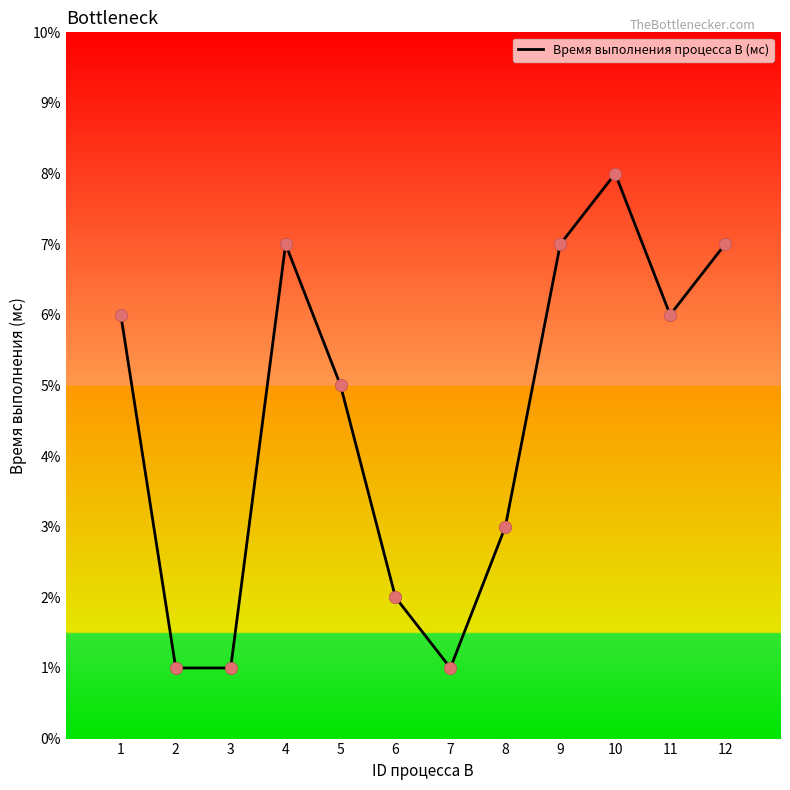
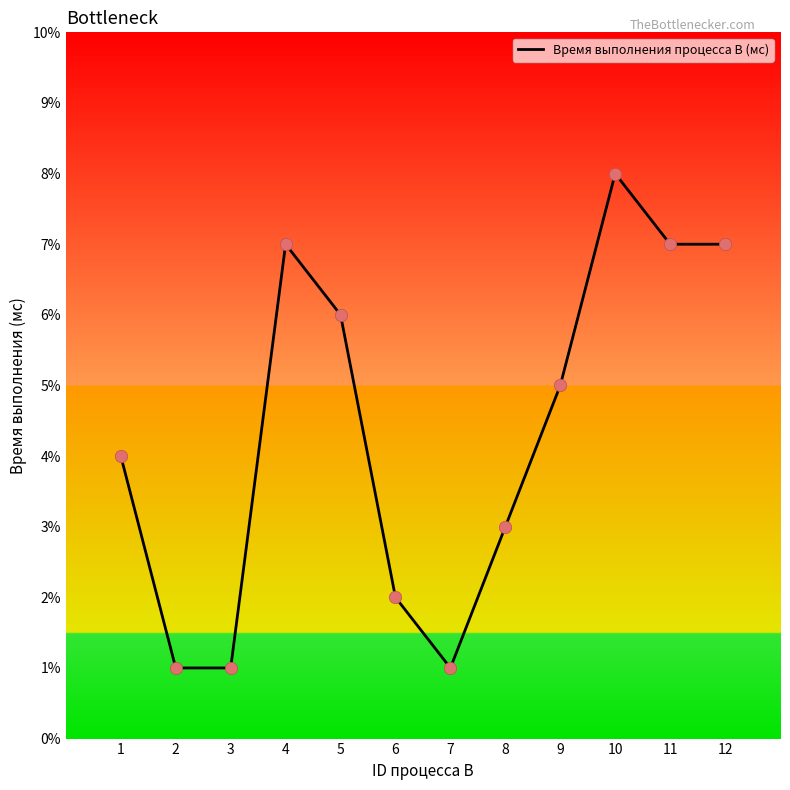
1: 6% -> 4%
5: 5% -> 6%
9: 7% -> 5%
11: 6% -> 7%
